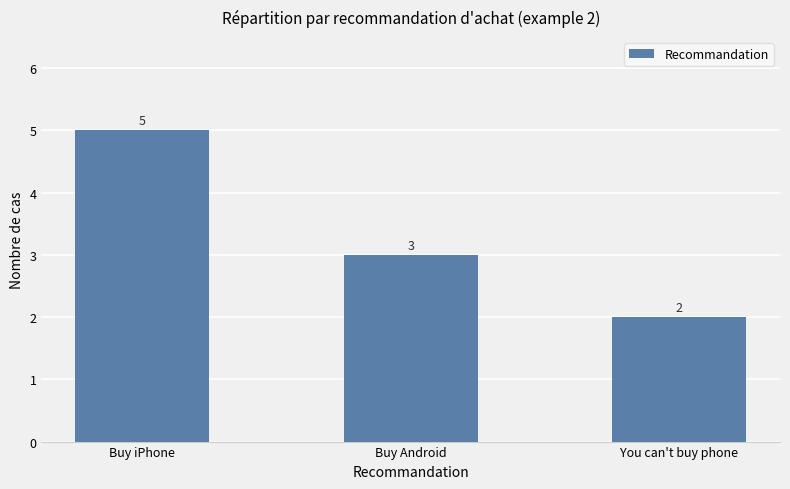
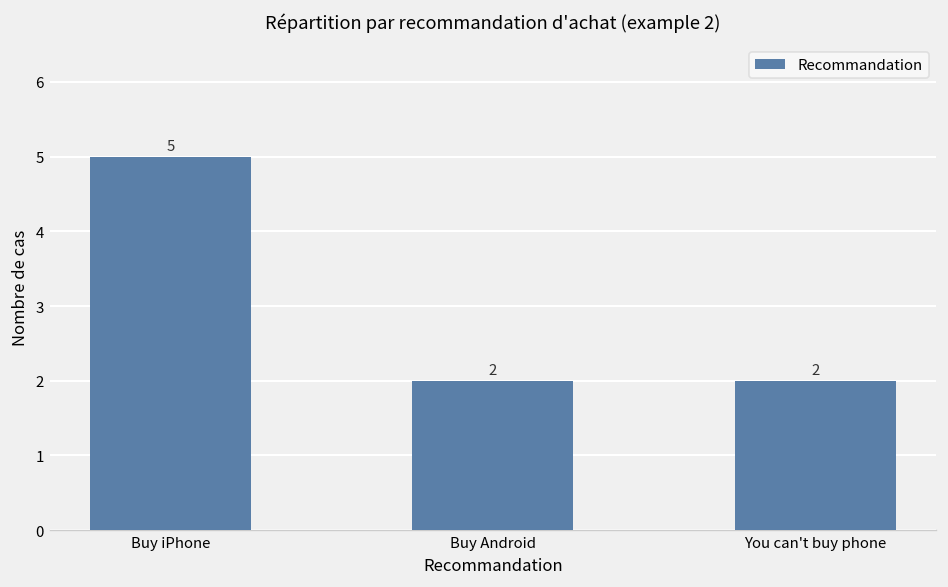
Buy Android: 3 -> 2
